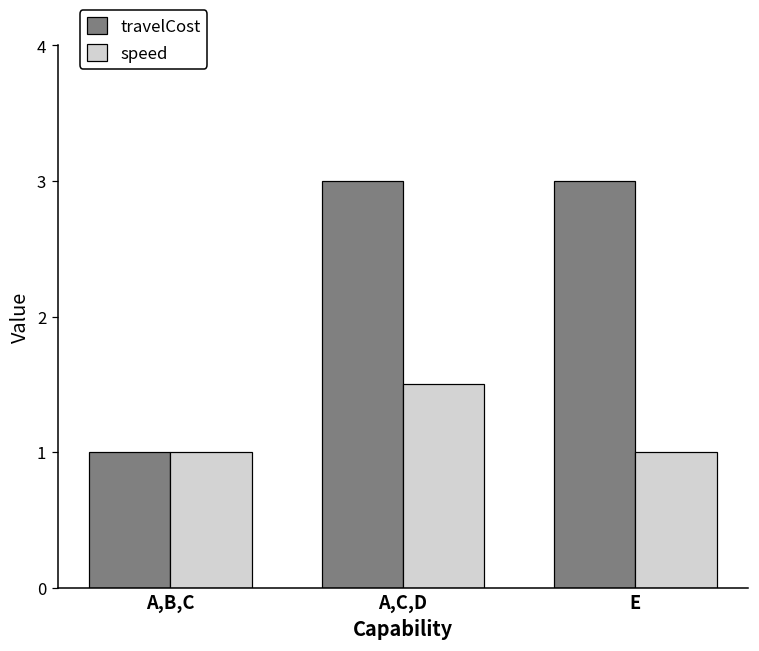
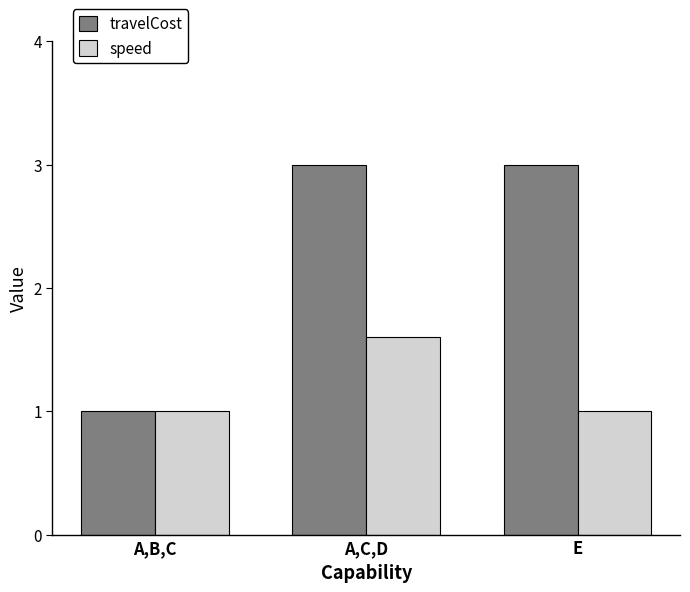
speed, A,C,D: 1.5 -> 1.6
